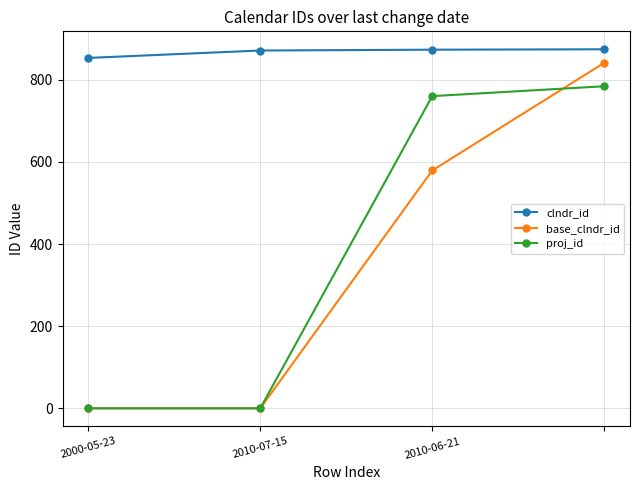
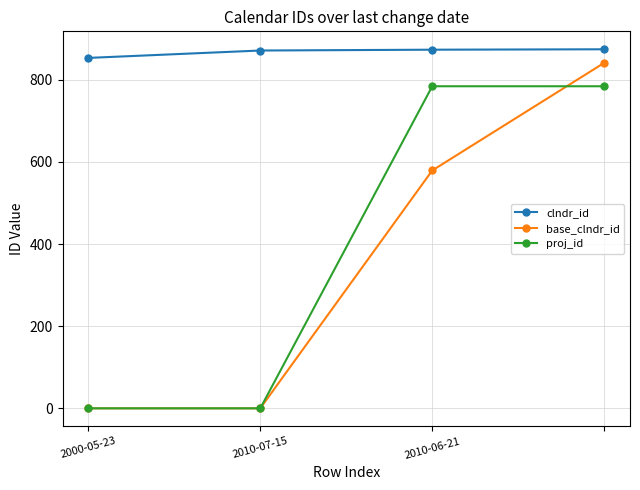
proj_id, 2010-06-21: 760 -> 780
